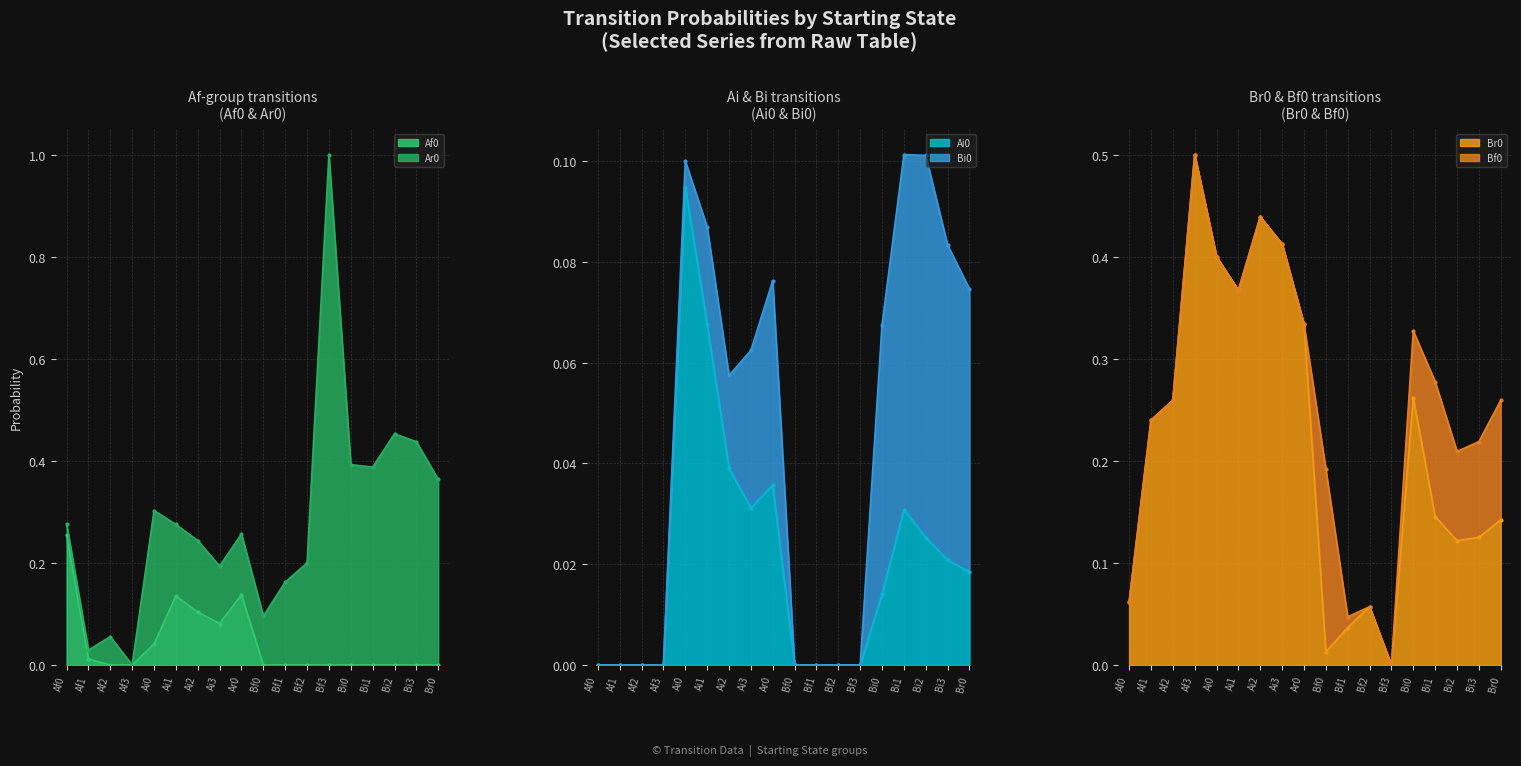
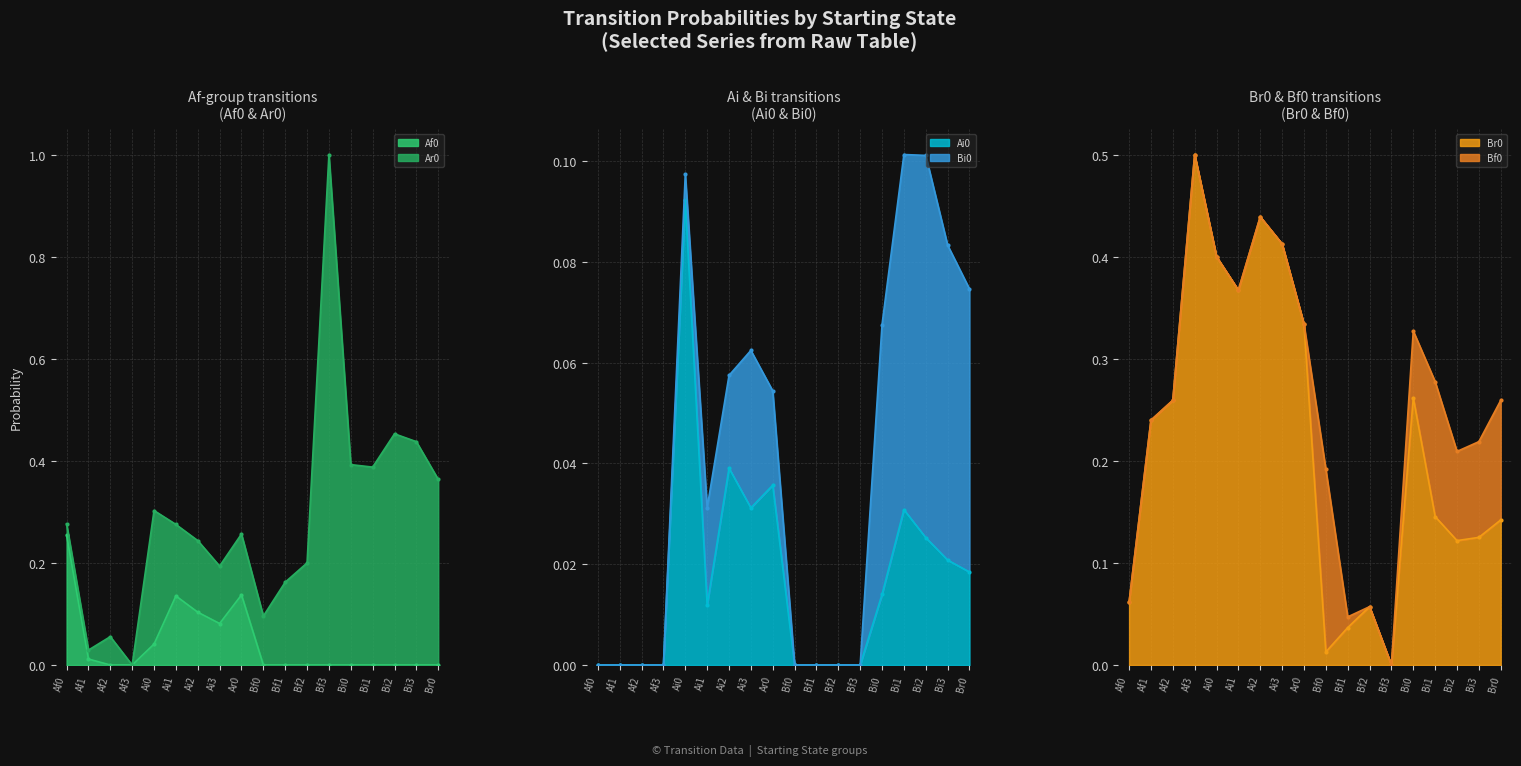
Ai & Bi transitions (Ai0 & Bi0), Ai0, Ai0: 0.095 -> 0.092
Ai & Bi transitions (Ai0 & Bi0), Ai0, Ai1: 0.068 -> 0.012
Ai & Bi transitions (Ai0 & Bi0), Bi0, Ar0: 0.041 -> 0.019
